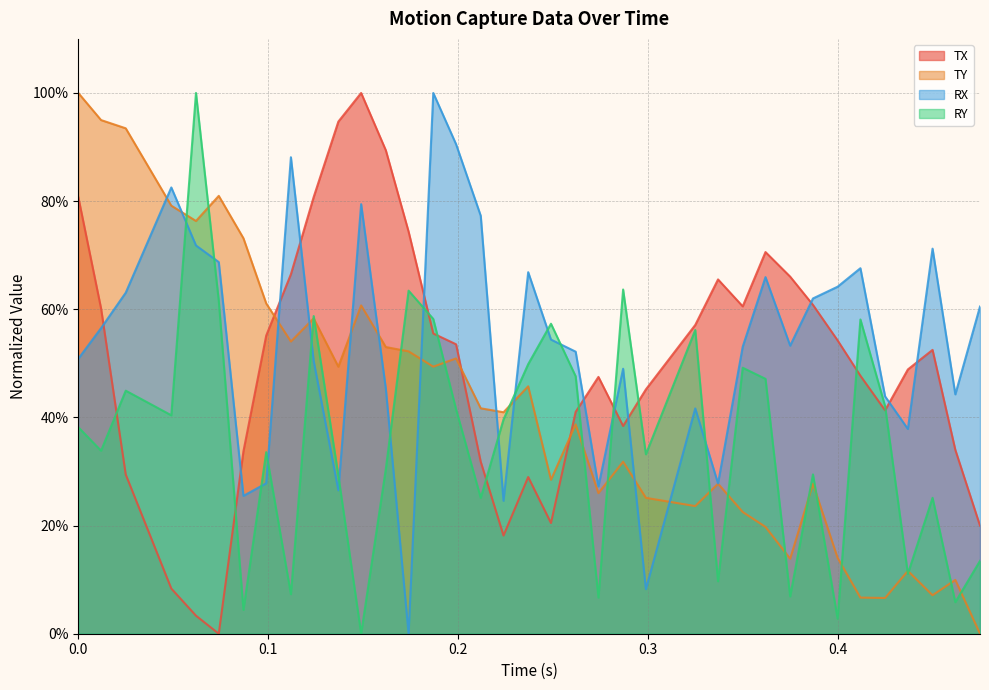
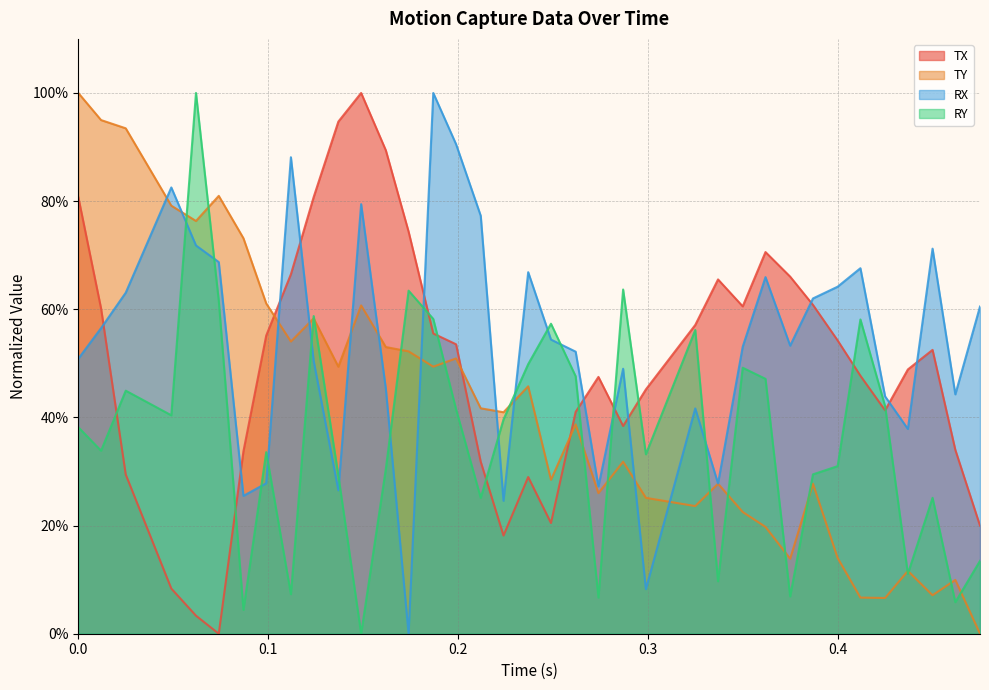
RY, 0.4: 3% -> 31%
